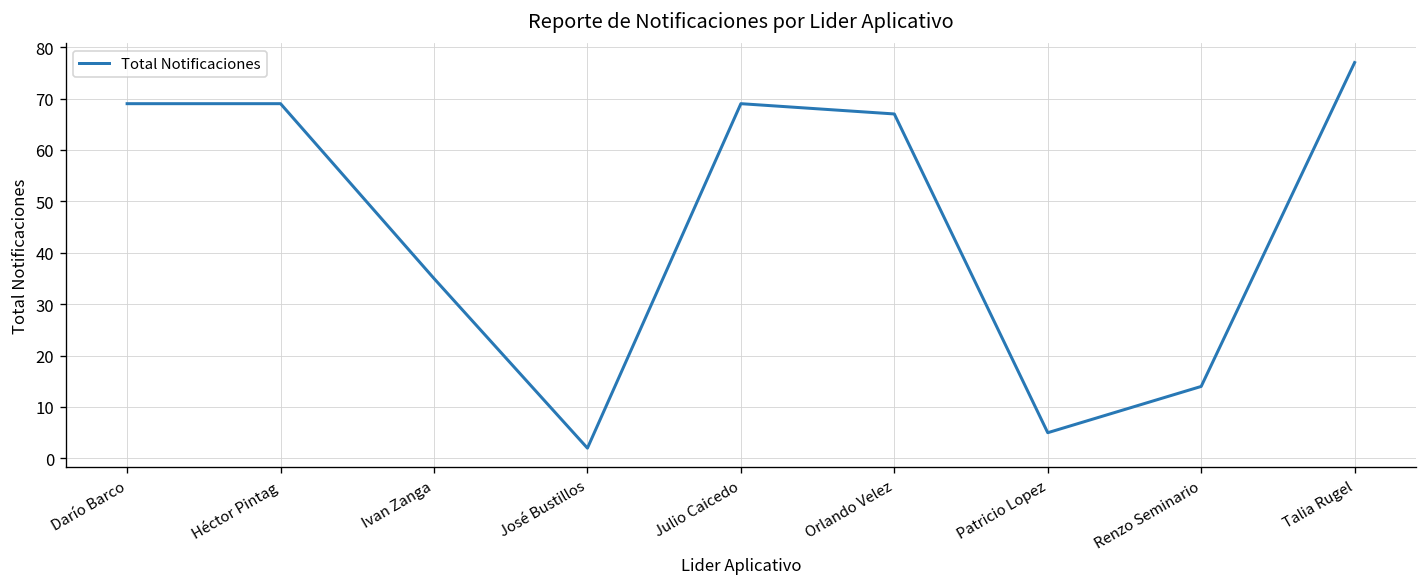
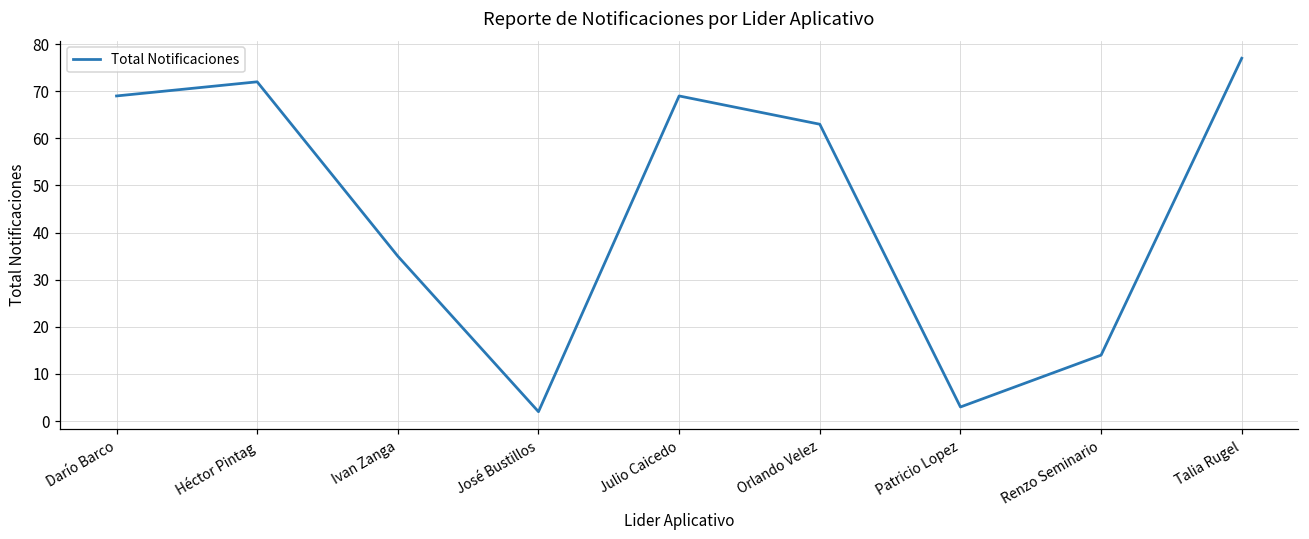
Héctor Pintag: 69 -> 72
Orlando Velez: 67 -> 63
Patricio Lopez: 5 -> 3
